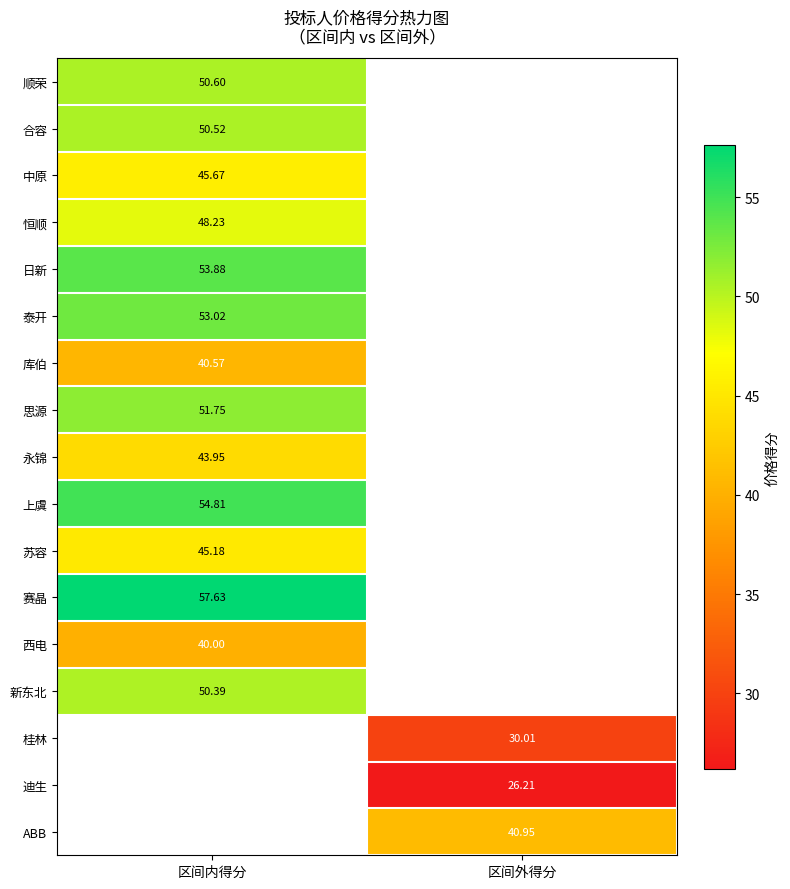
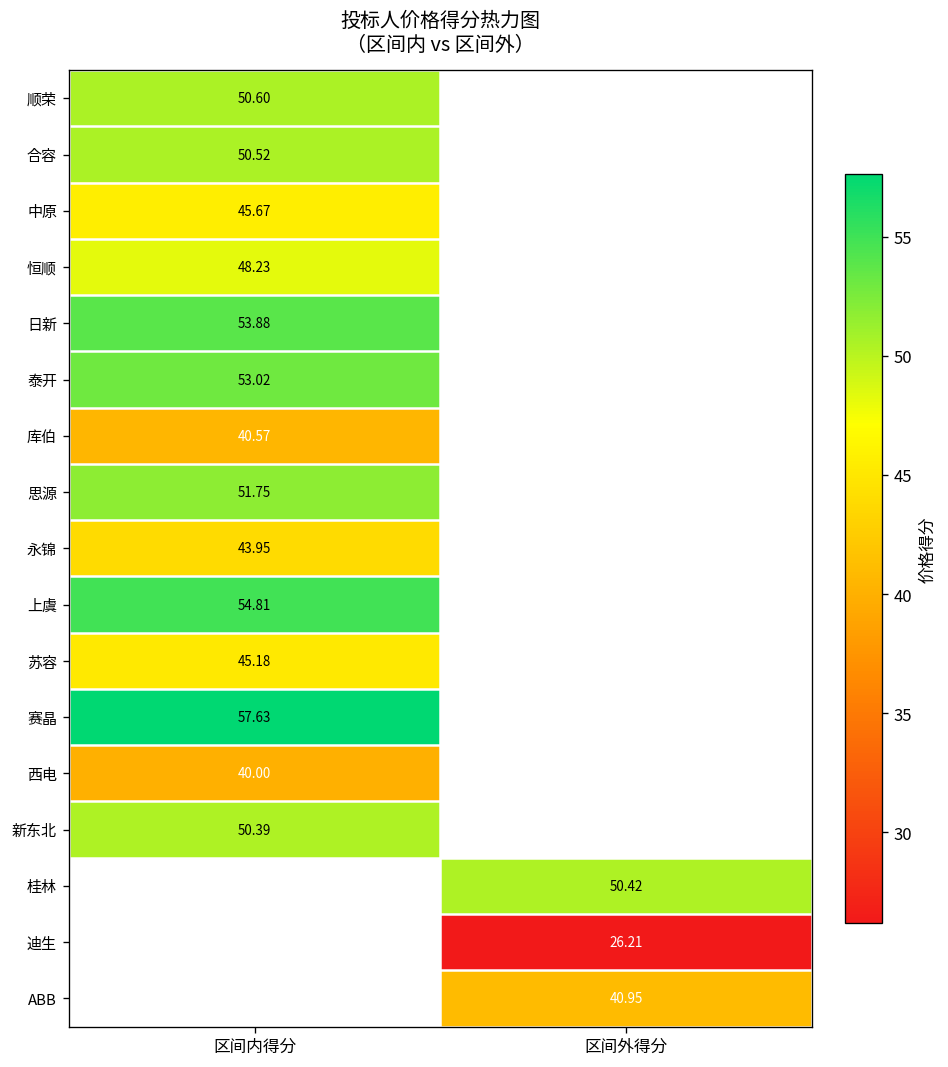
桂林, 区间外得分: 30.01 -> 50.42
